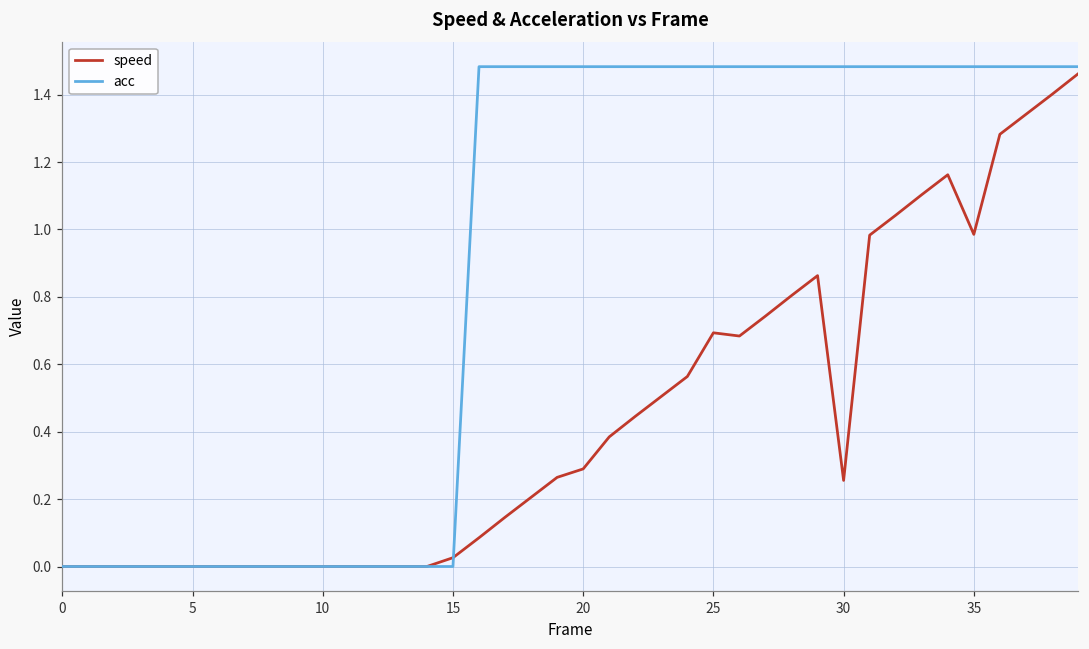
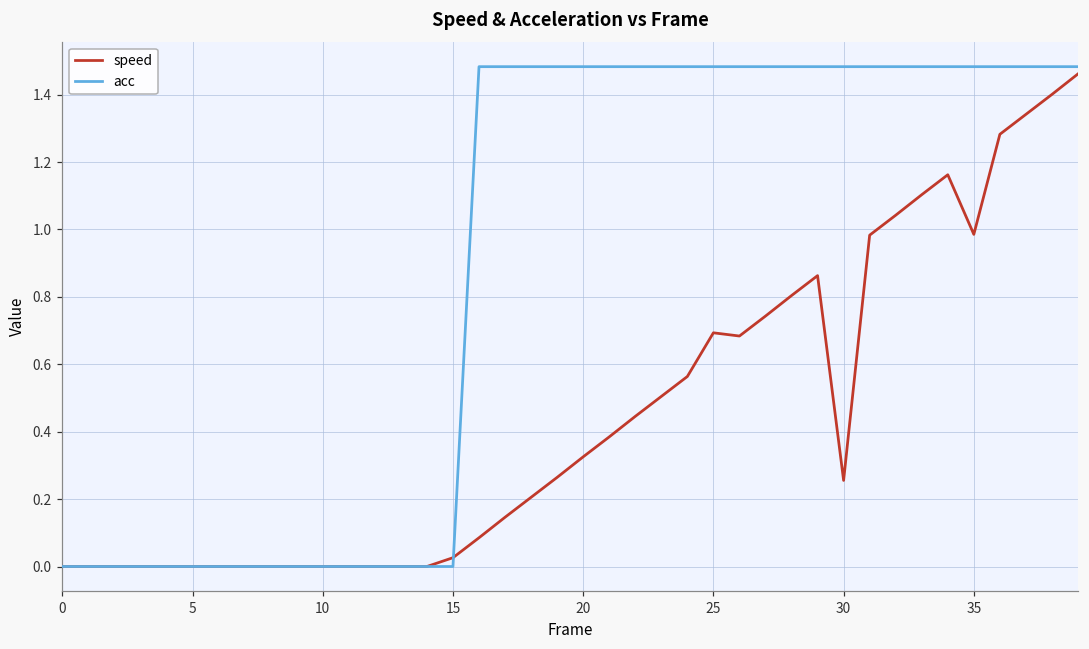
speed, 20: 0.29 -> 0.33
